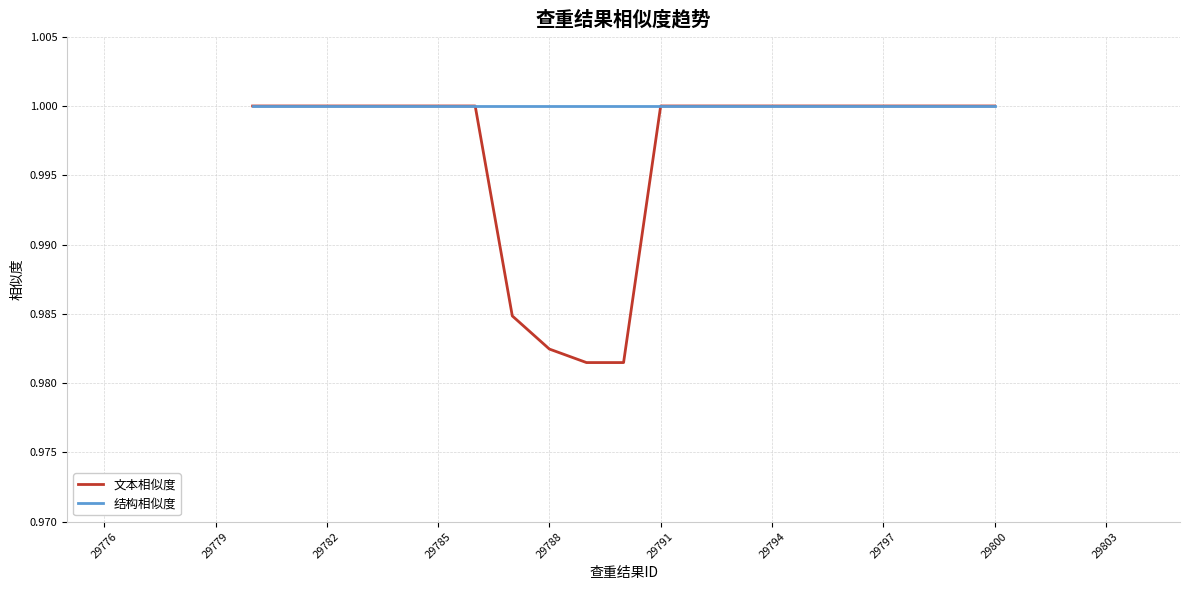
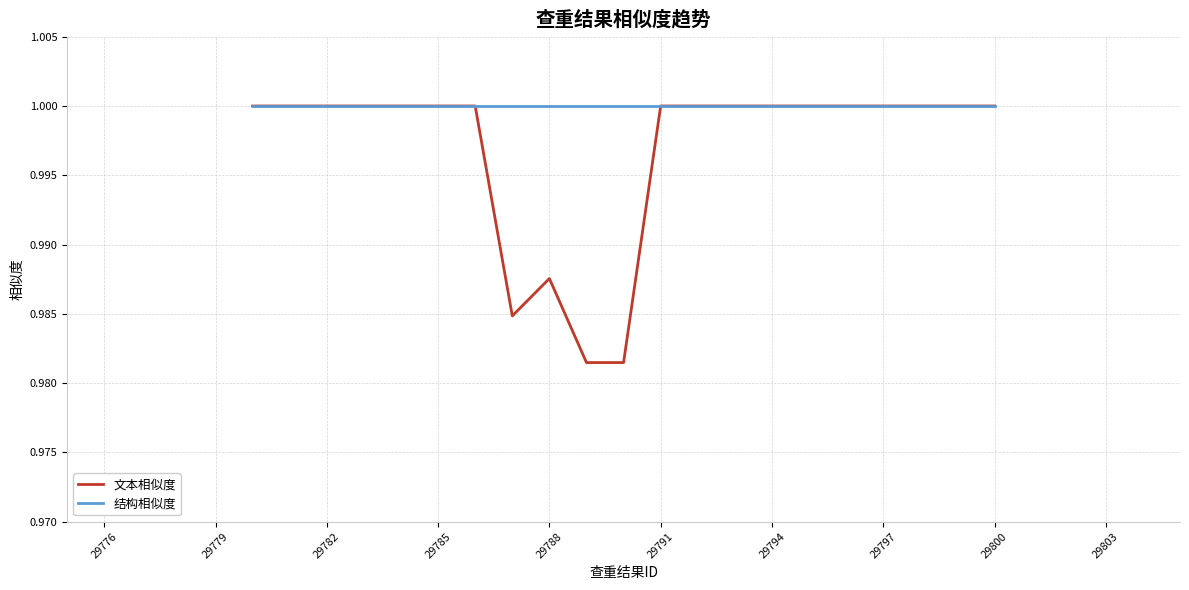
文本相似度, 29788: 0.9825 -> 0.9875
